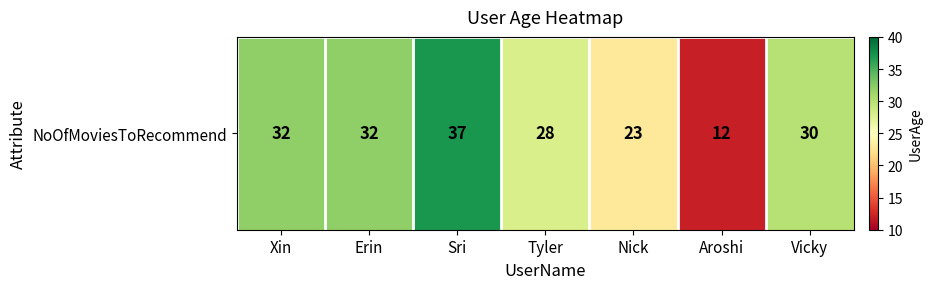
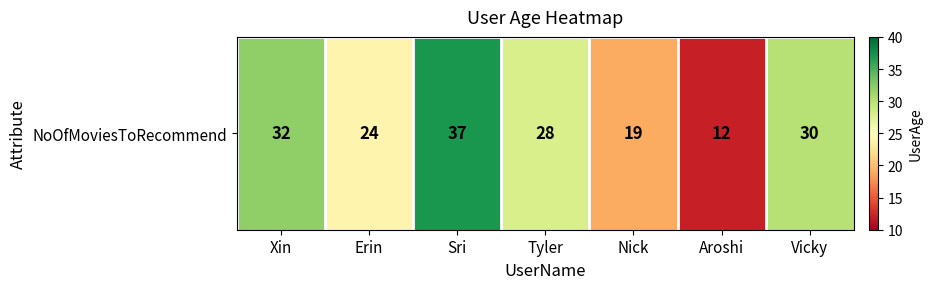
NoOfMoviesToRecommend, Erin: 32 -> 24
NoOfMoviesToRecommend, Nick: 23 -> 19
